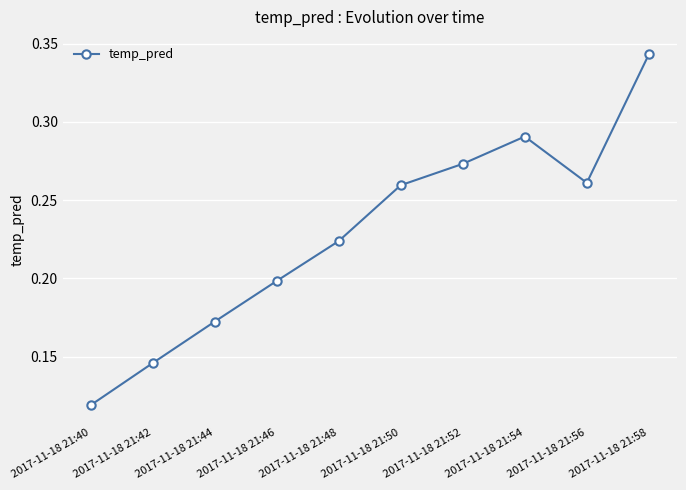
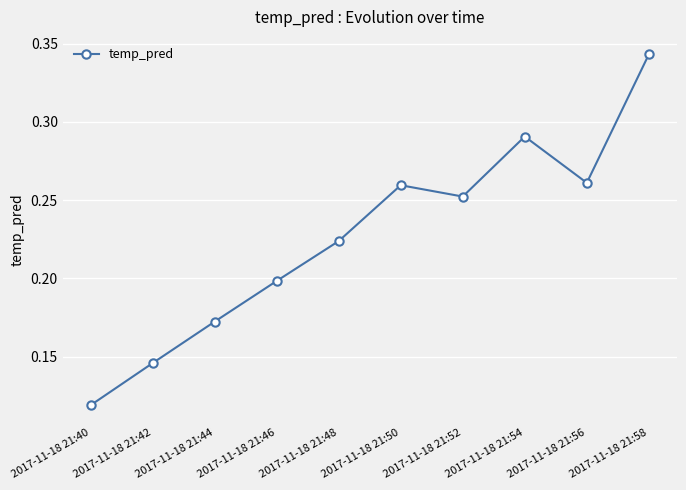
2017-11-18 21:52: 0.273 -> 0.252
